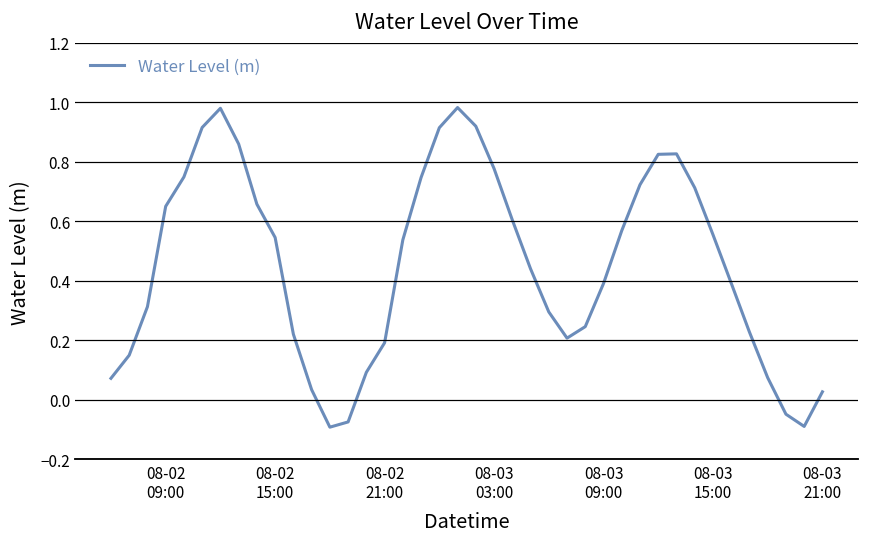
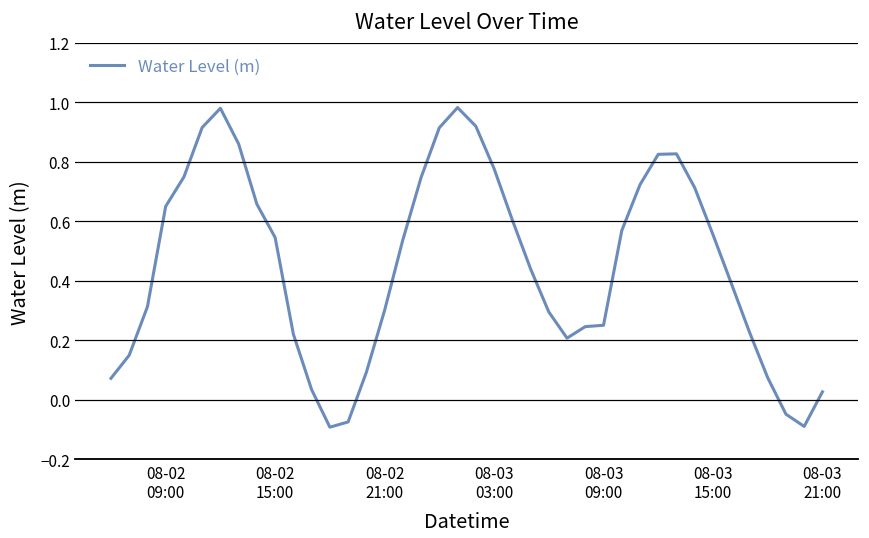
08-02 21:00: 0.19 -> 0.30
08-03 09:00: 0.39 -> 0.25
